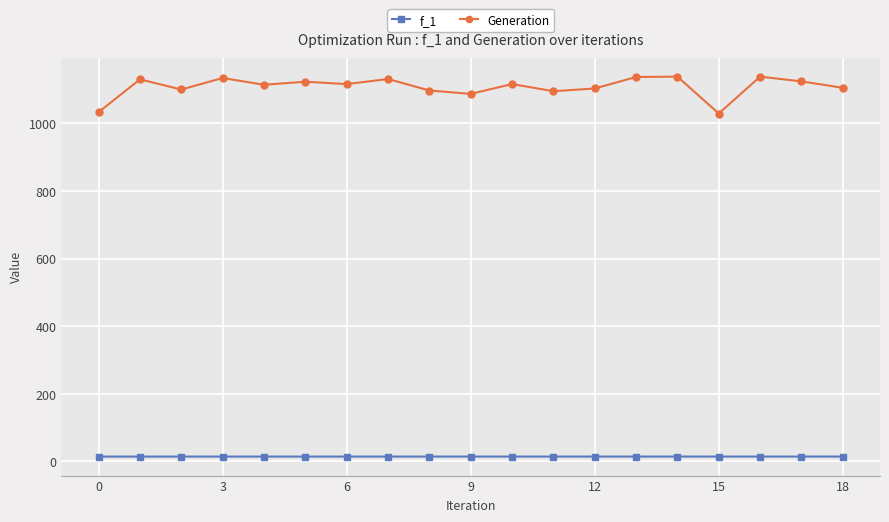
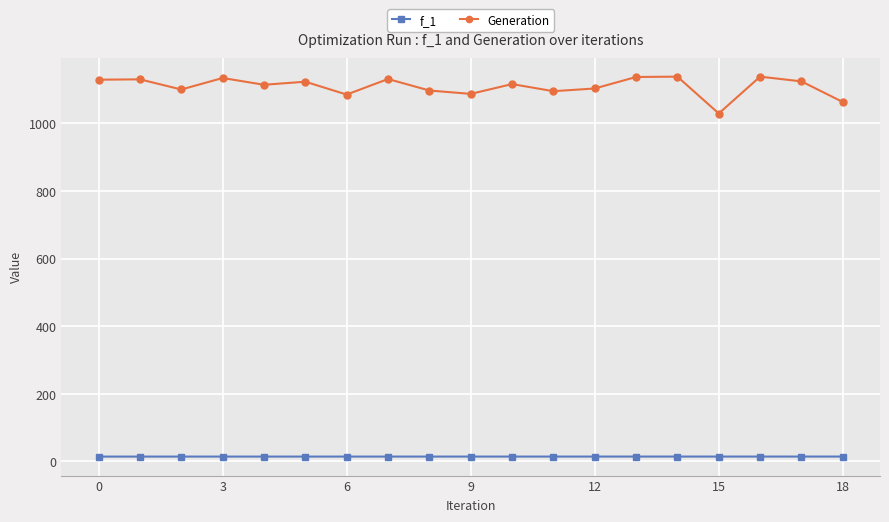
Generation, 0: 1030 -> 1130
Generation, 6: 1120 -> 1090
Generation, 18: 1110 -> 1060
